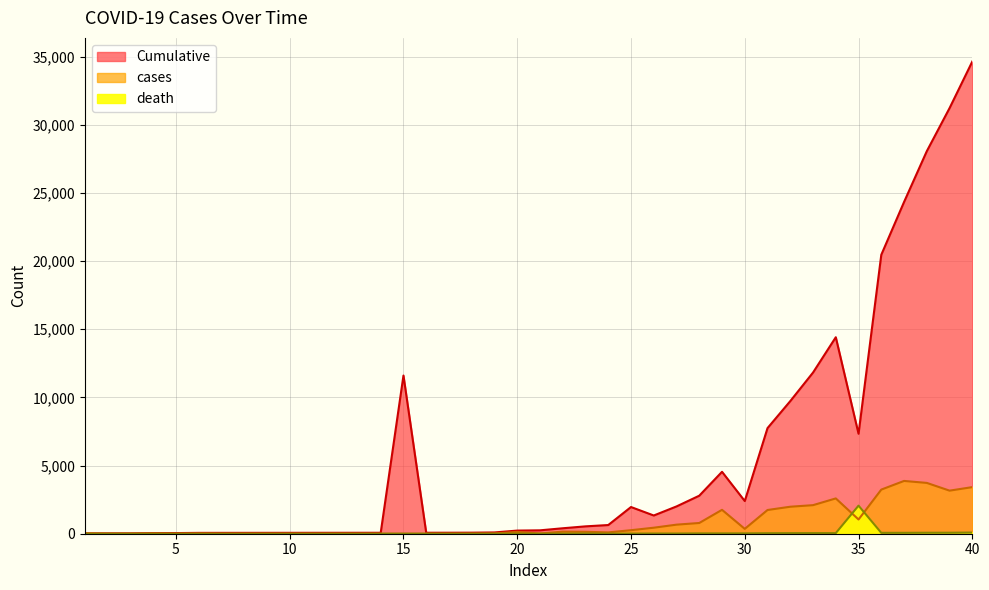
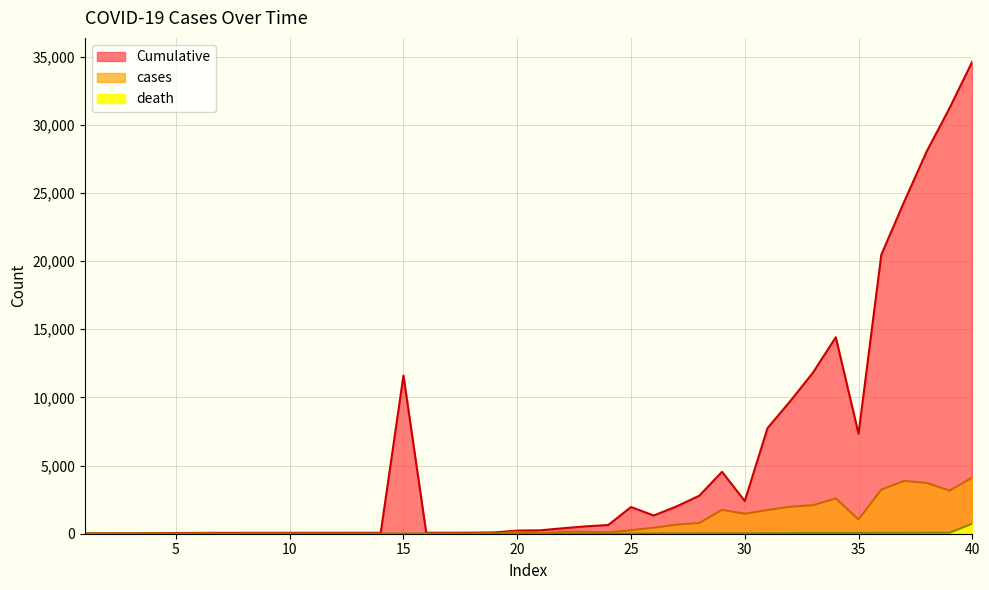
cases, 30: 400 -> 1,500
death, 35: 2,100 -> 100
cases, 40: 3,400 -> 4,100
death, 40: 100 -> 700
